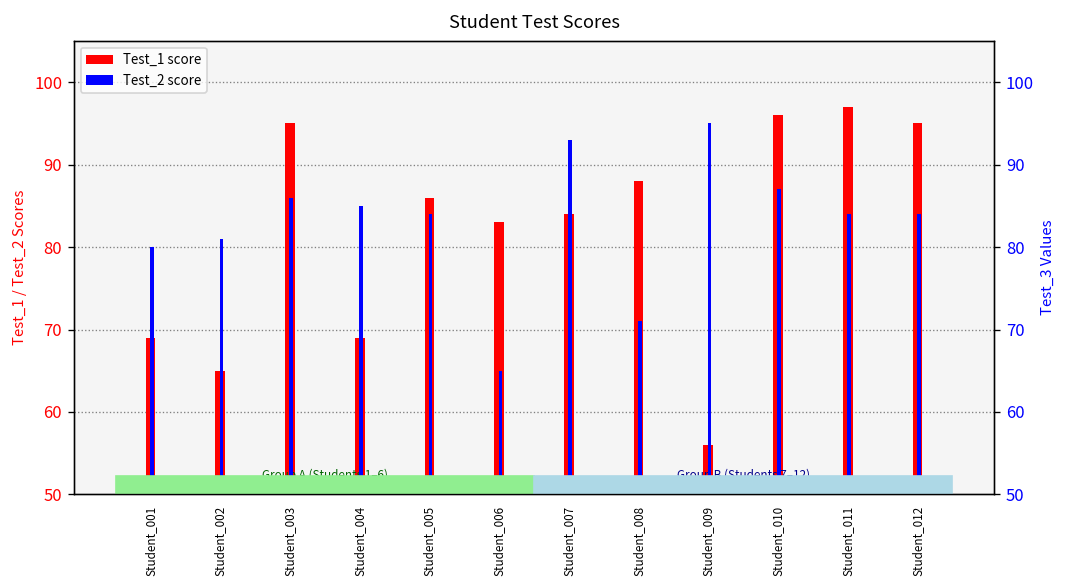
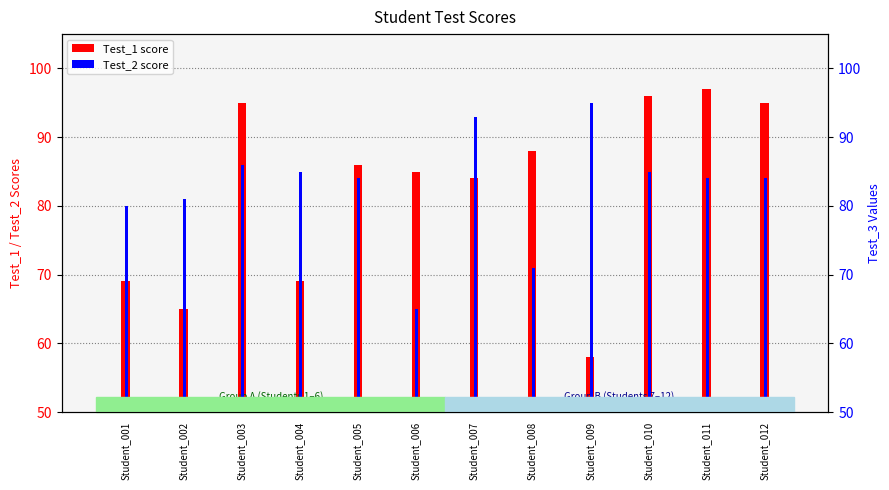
Test_1 score, Student_006: 83 -> 85
Test_1 score, Student_009: 56 -> 58
Test_2 score, Student_010: 87 -> 85
